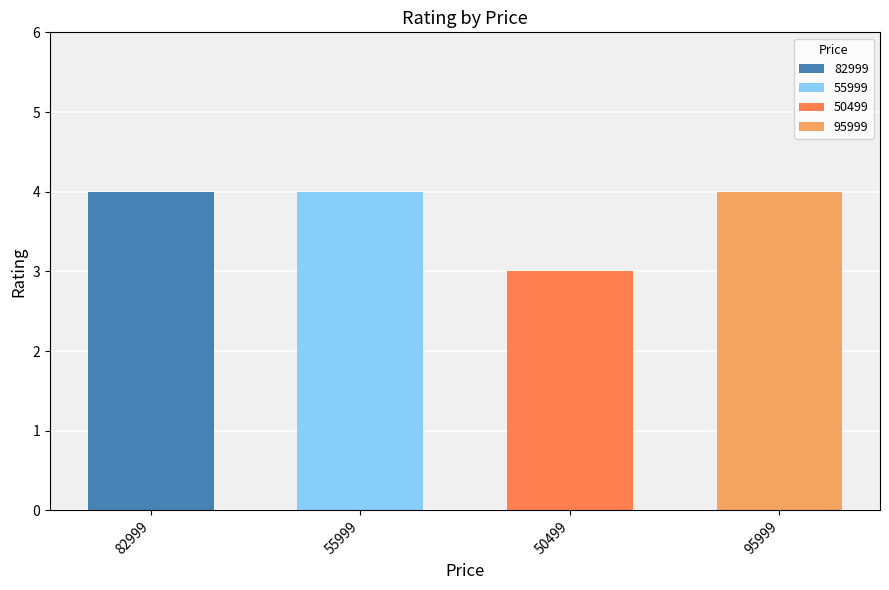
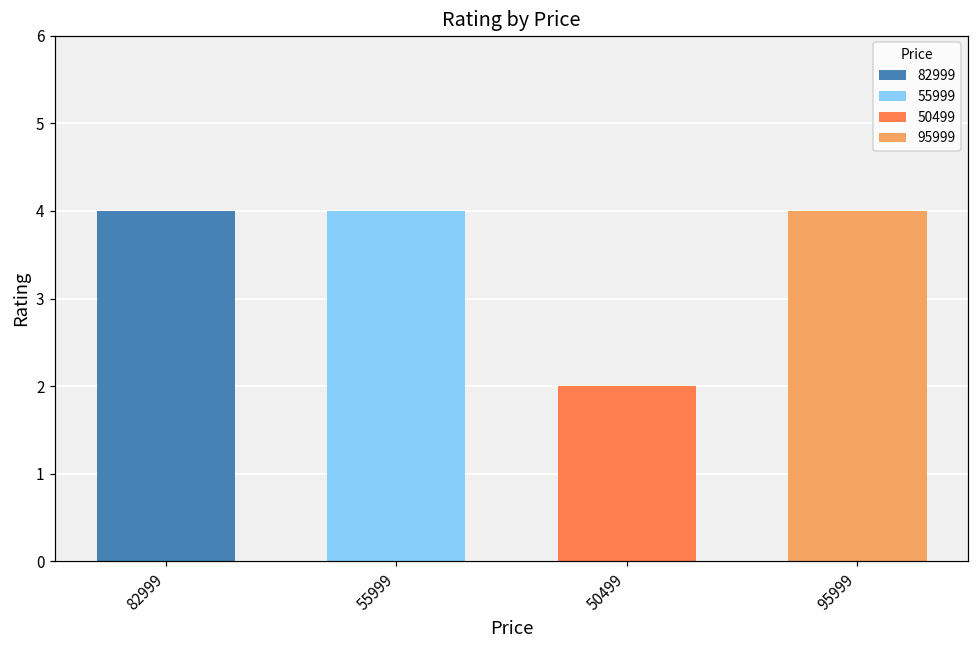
50499: 3 -> 2
